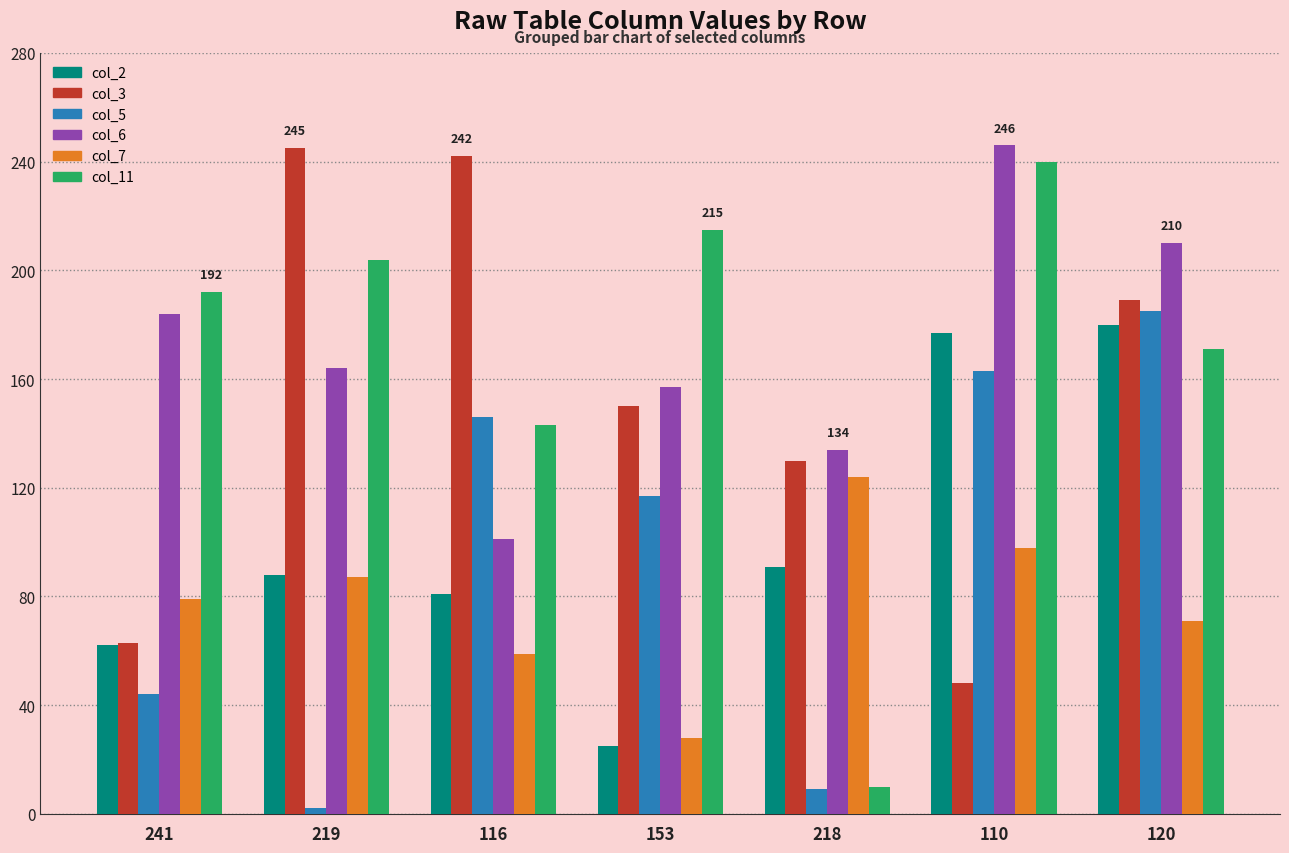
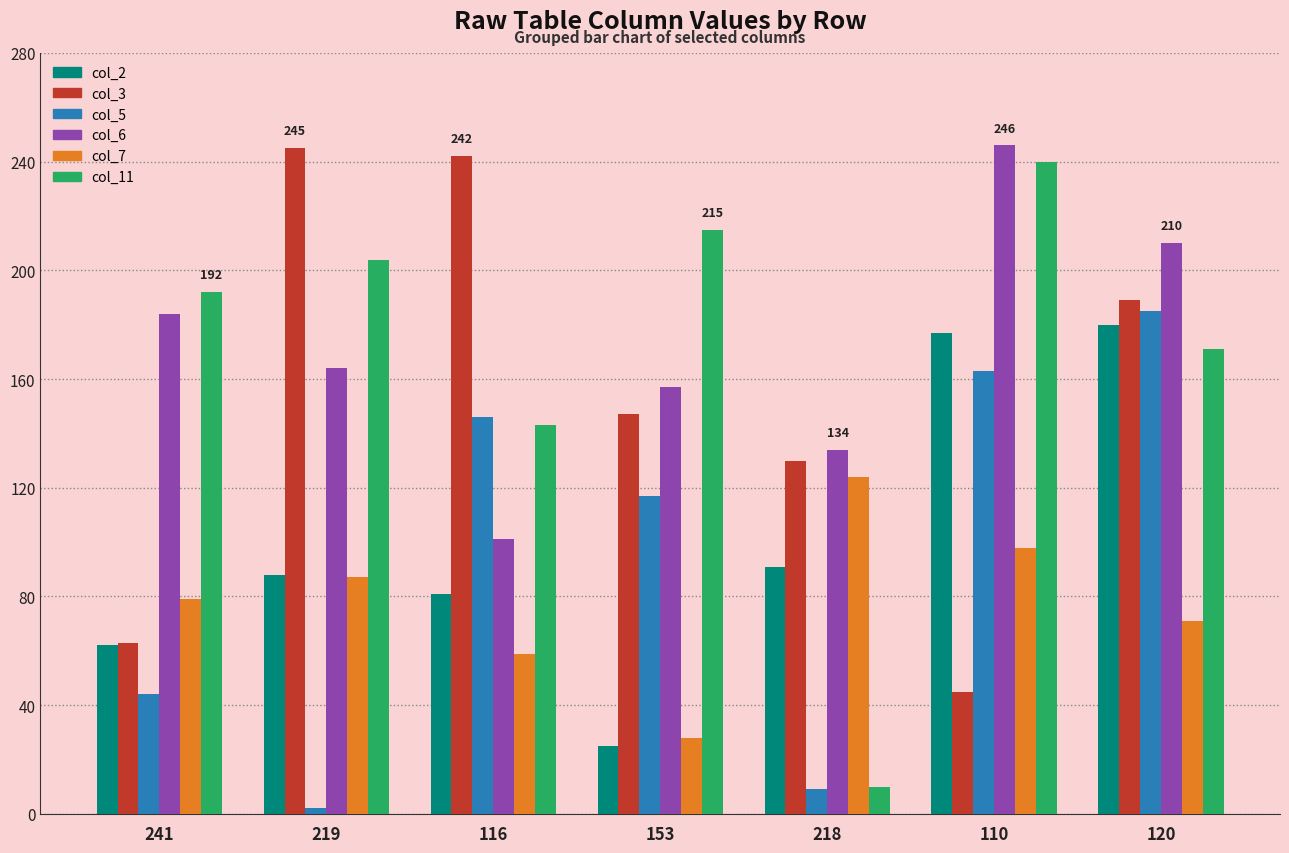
col_3, 153: 150 -> 147
col_3, 110: 48 -> 45
